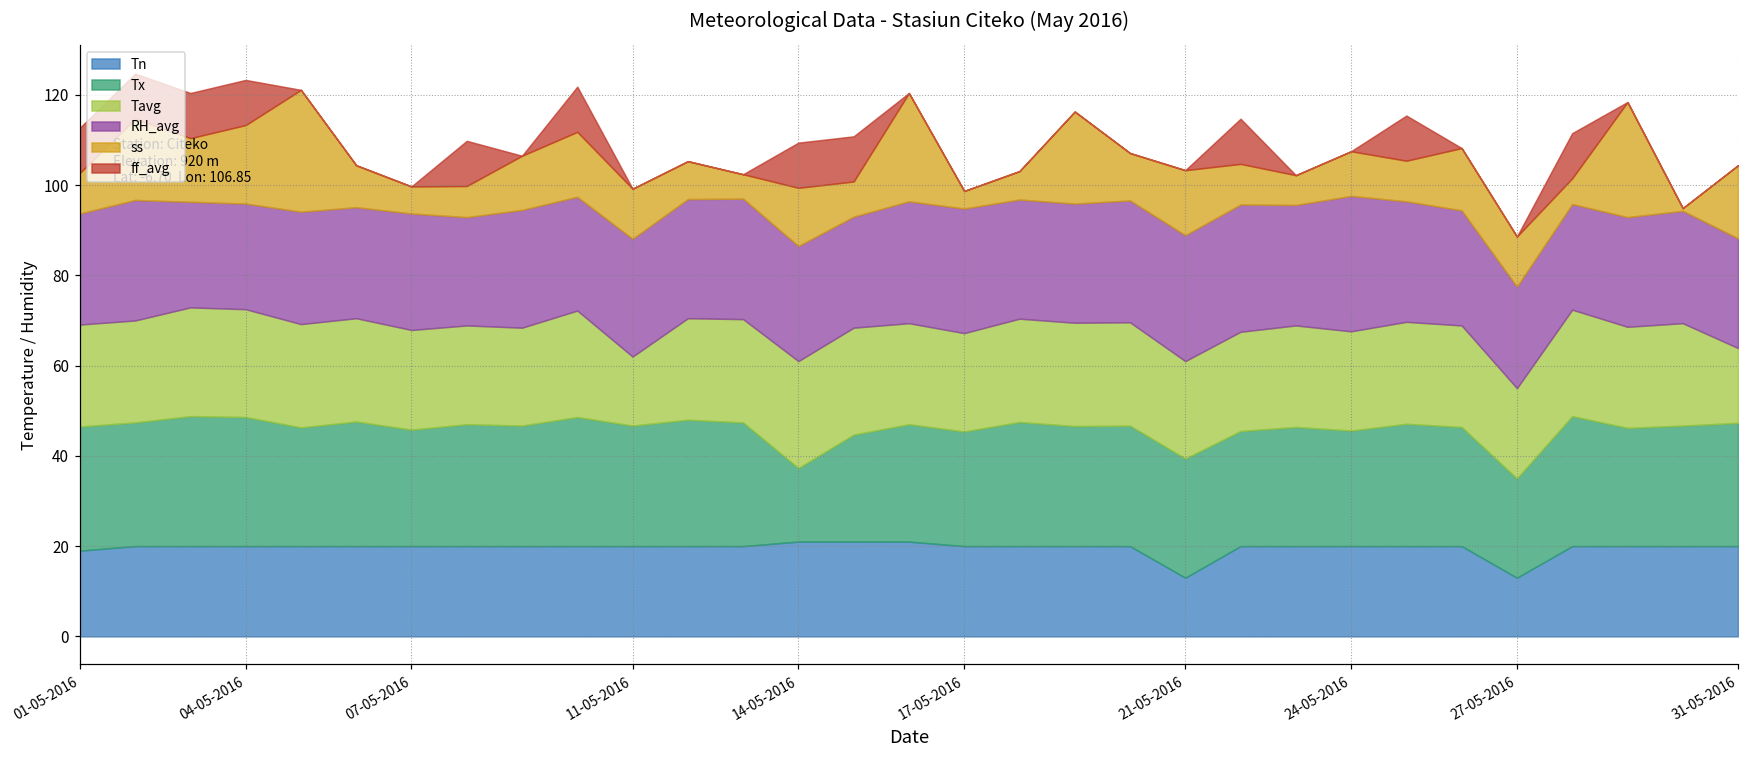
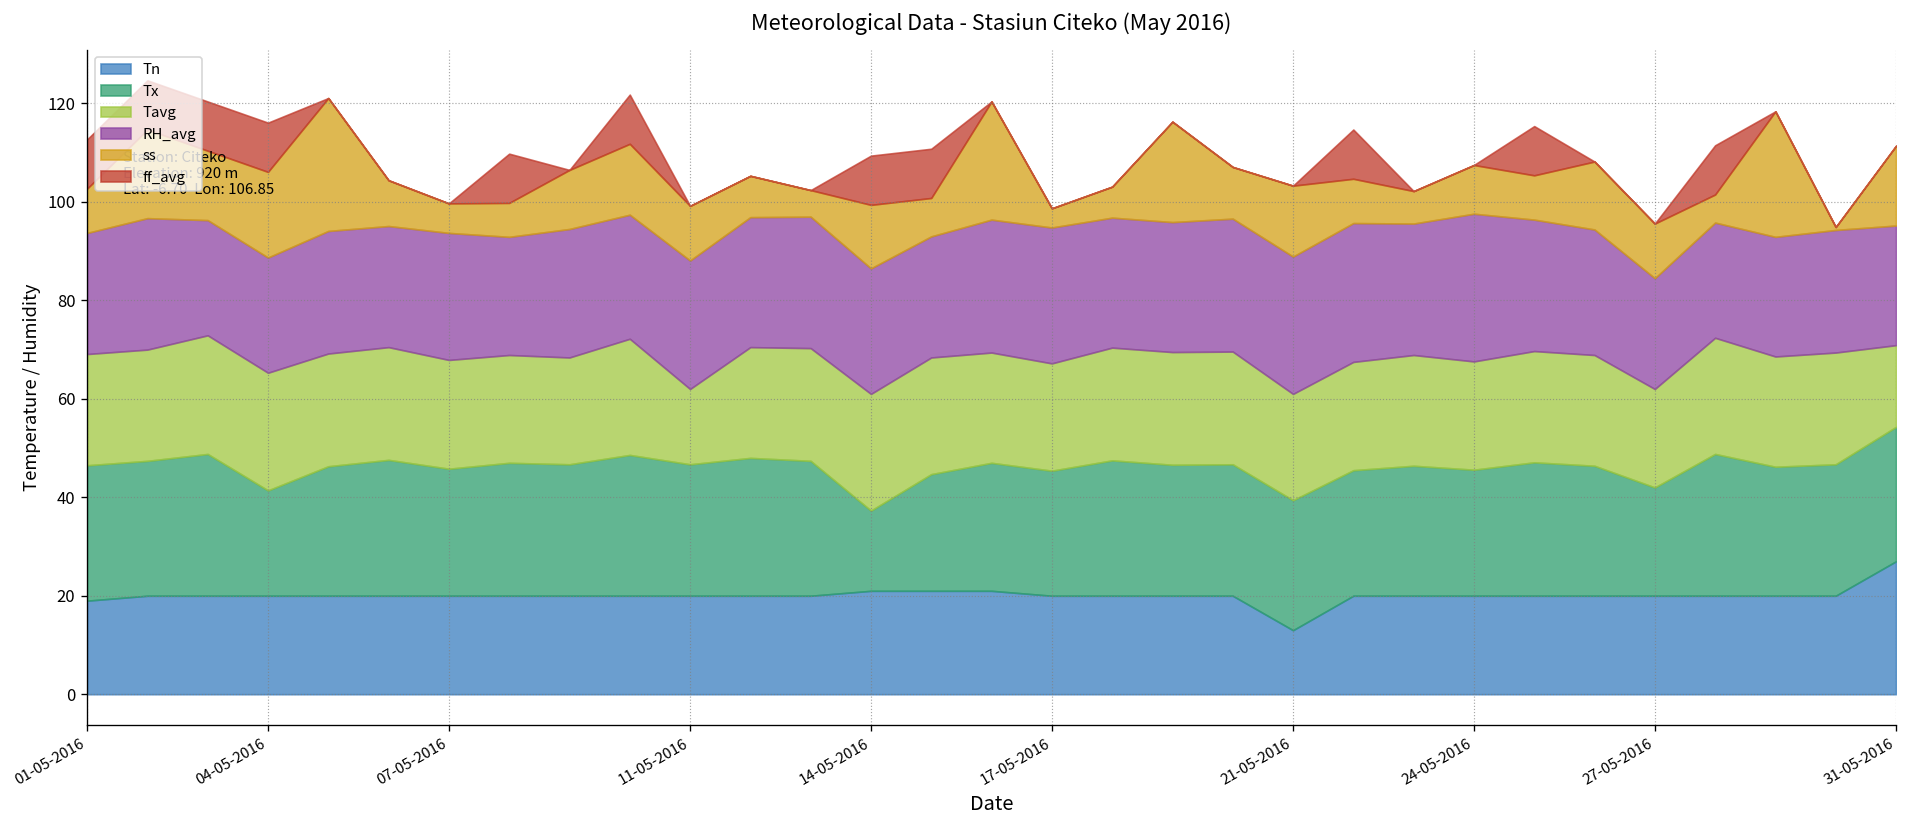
Tx, 04-05-2016: 29 -> 21
Tn, 27-05-2016: 13 -> 20
Tn, 31-05-2016: 20 -> 27
